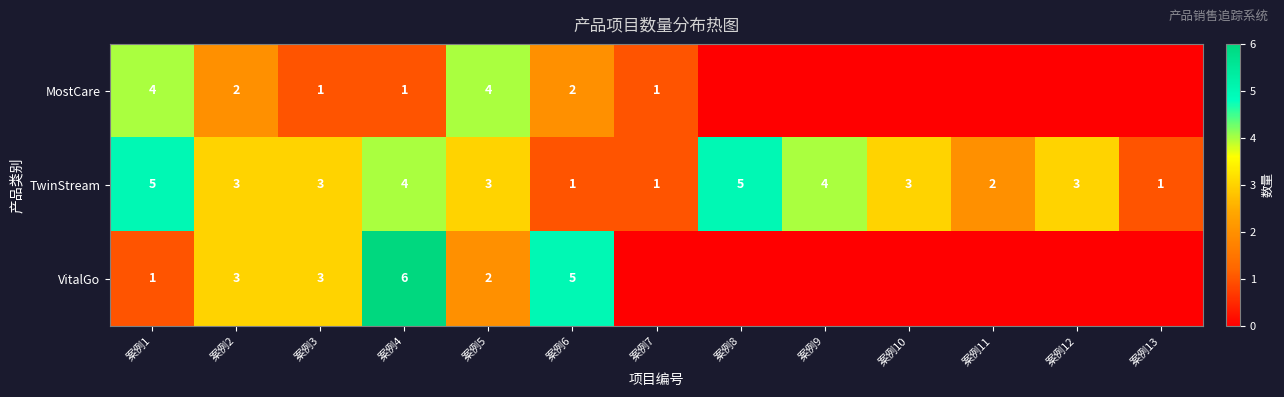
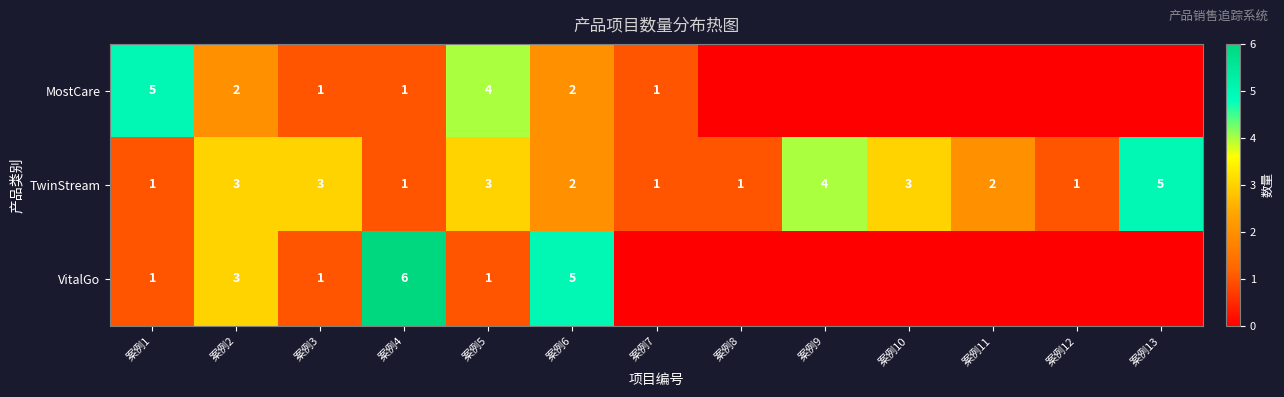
MostCare, 案例1: 4 -> 5
TwinStream, 案例1: 5 -> 1
TwinStream, 案例4: 4 -> 1
TwinStream, 案例6: 1 -> 2
TwinStream, 案例8: 5 -> 1
TwinStream, 案例12: 3 -> 1
TwinStream, 案例13: 1 -> 5
VitalGo, 案例3: 3 -> 1
VitalGo, 案例5: 2 -> 1
